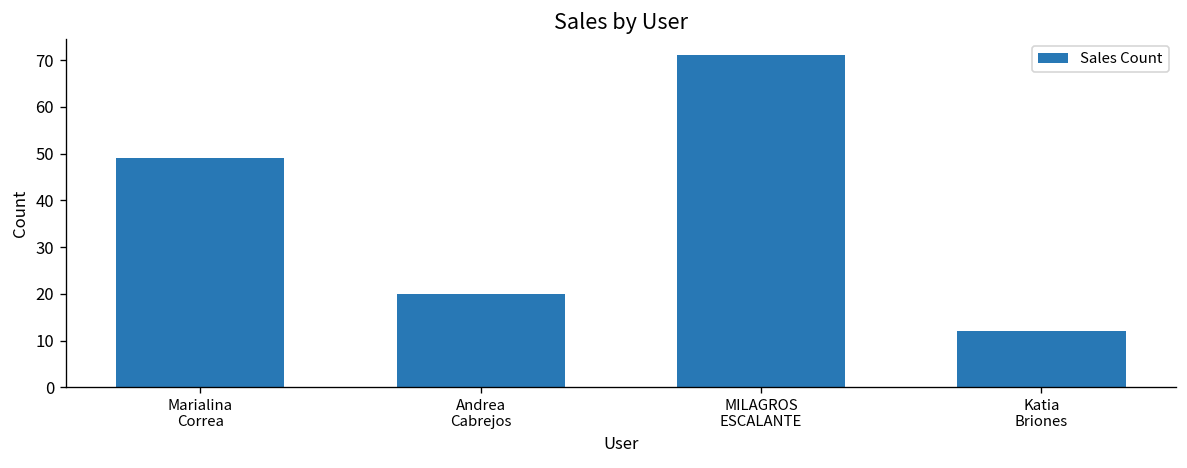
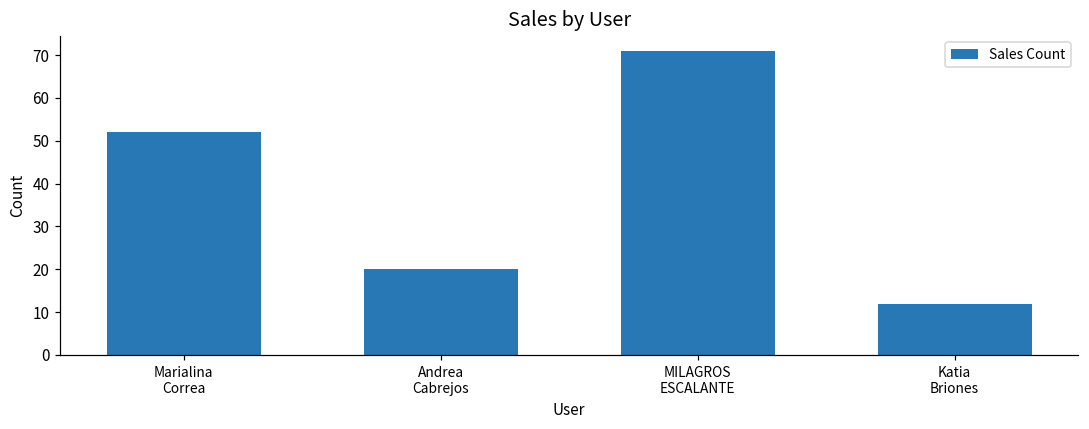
Marialina Correa: 49 -> 52
